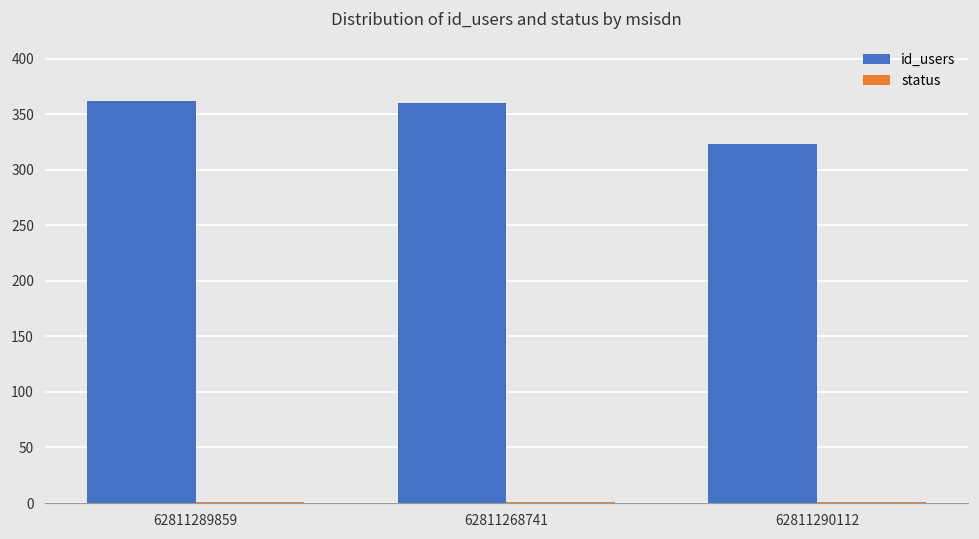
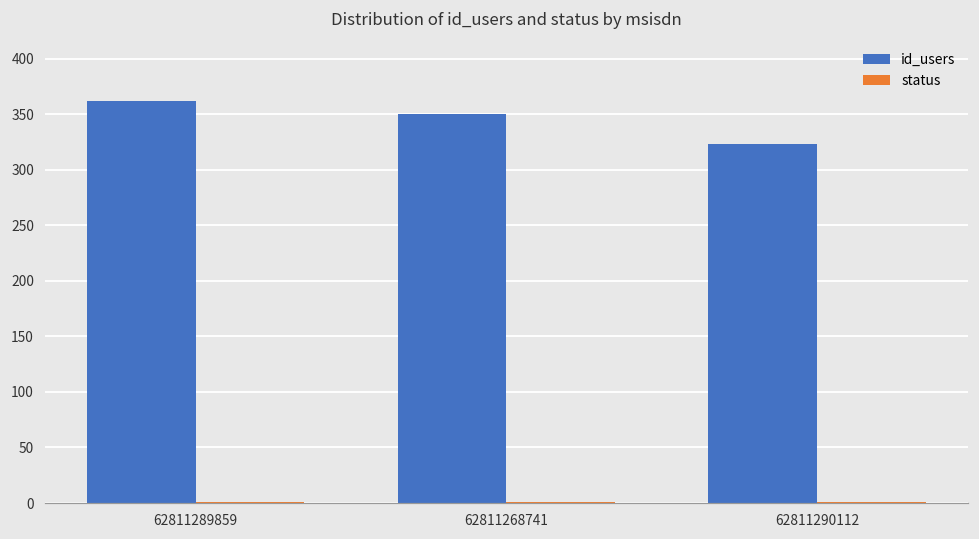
id_users, 62811268741: 360 -> 350
